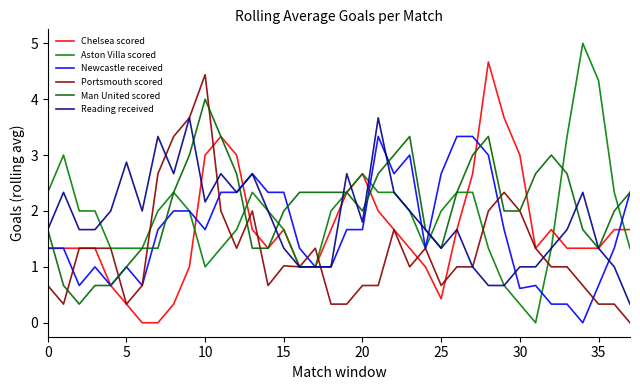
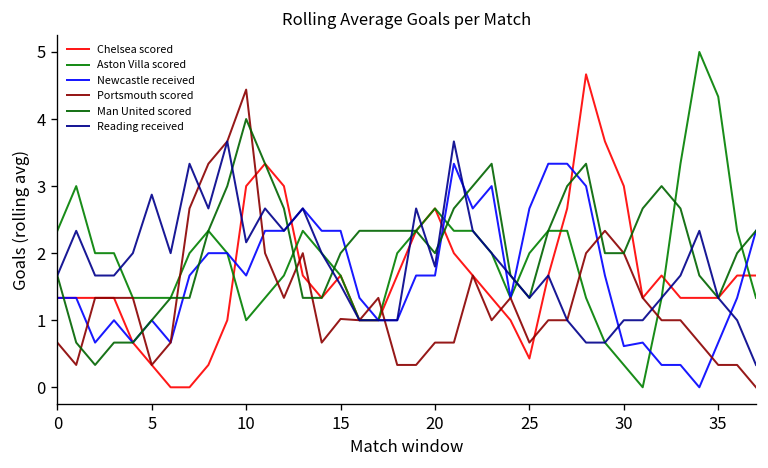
Reading received, 15: 1.3 -> 1.5
